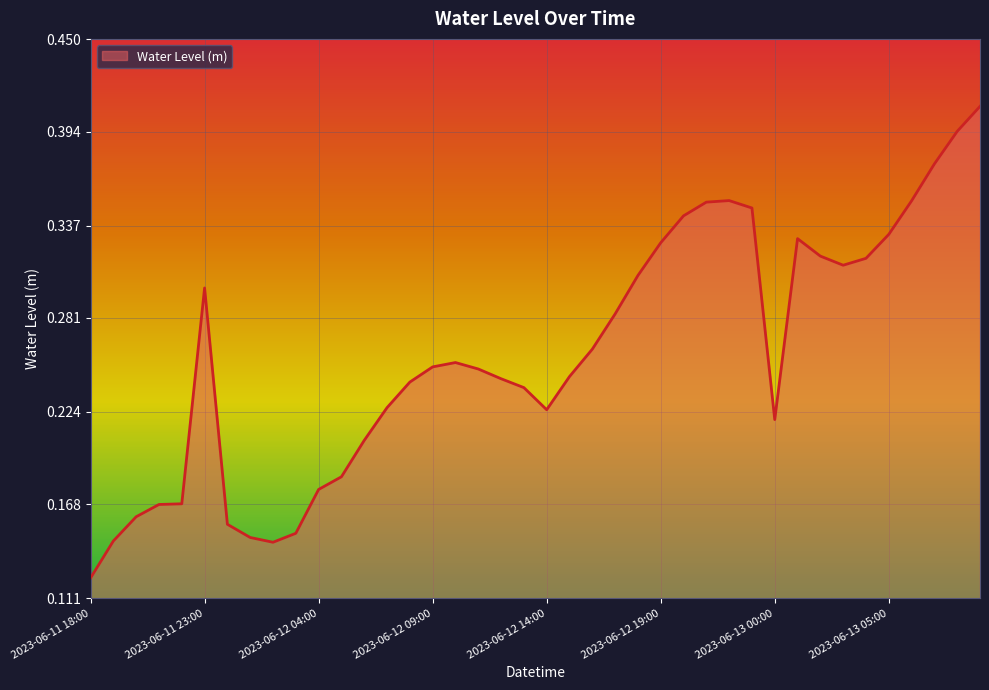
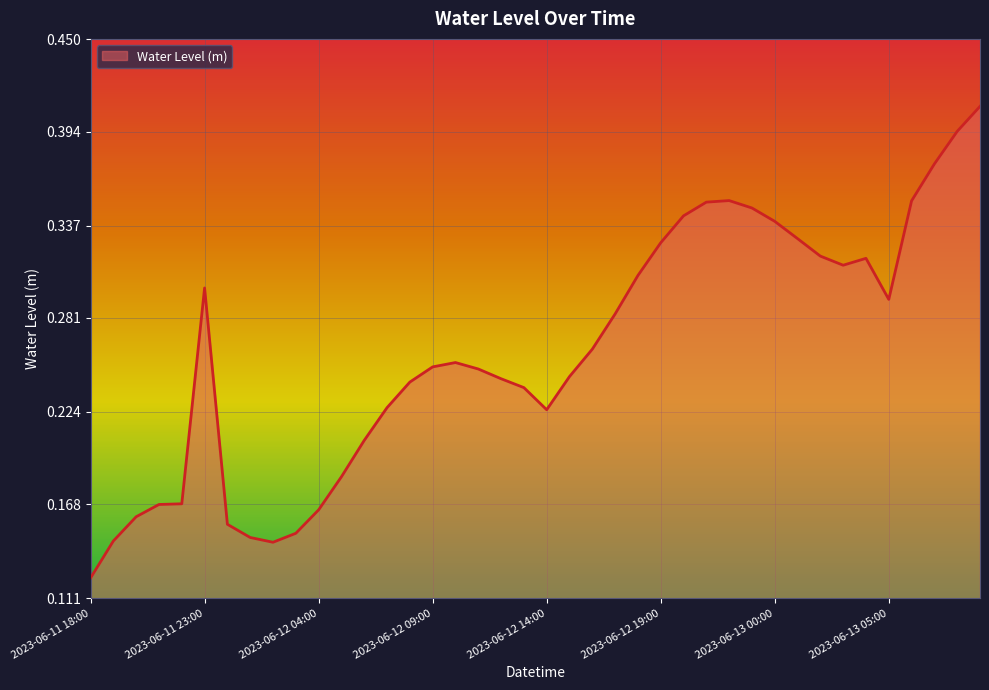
2023-06-12 04:00: 0.177 -> 0.165
2023-06-13 00:00: 0.219 -> 0.340
2023-06-13 05:00: 0.332 -> 0.292
